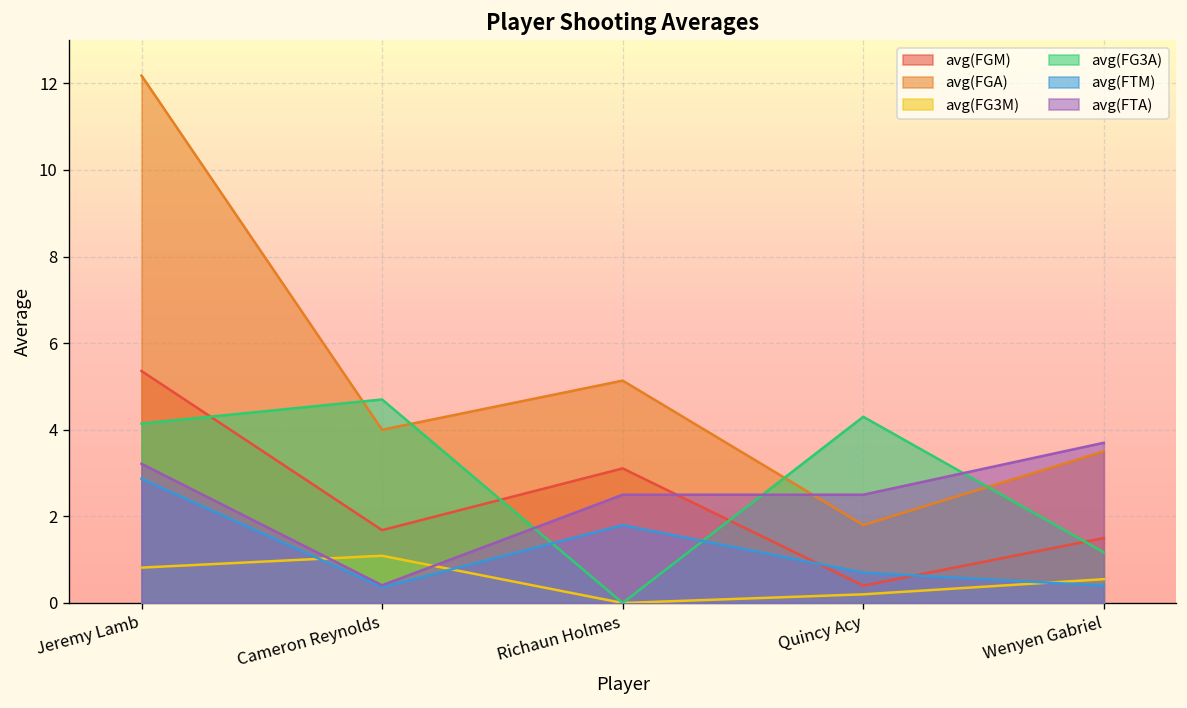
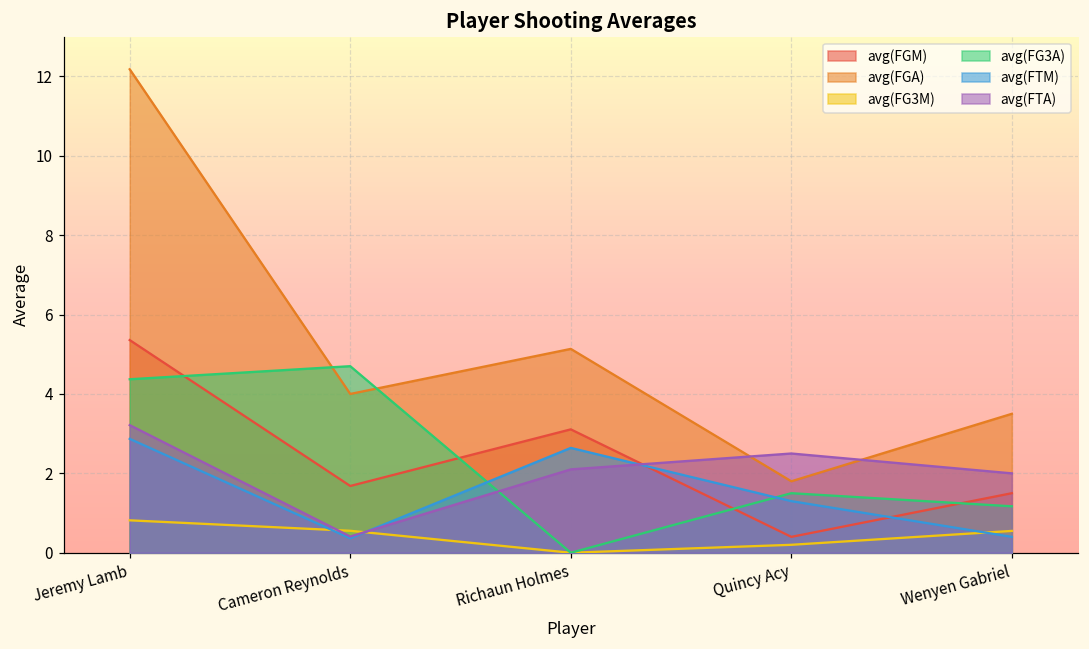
avg(FG3A), Jeremy Lamb: 4.1 -> 4.4
avg(FG3M), Cameron Reynolds: 1.1 -> 0.6
avg(FTM), Richaun Holmes: 1.8 -> 2.6
avg(FTA), Richaun Holmes: 2.5 -> 2.1
avg(FG3A), Quincy Acy: 4.3 -> 1.5
avg(FTM), Quincy Acy: 0.7 -> 1.3
avg(FTA), Wenyen Gabriel: 3.7 -> 2.0
